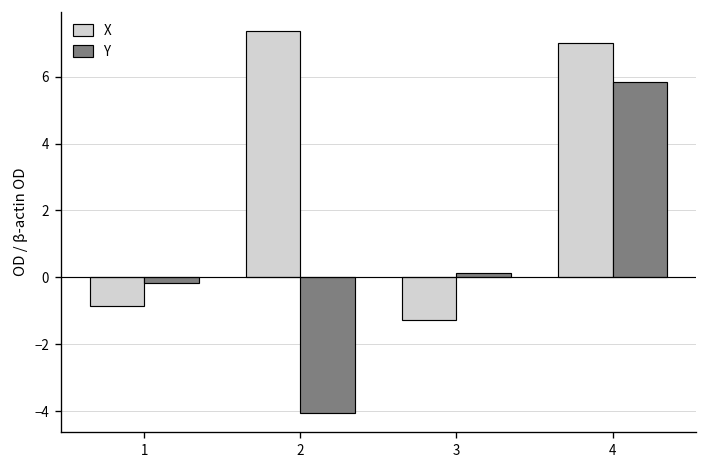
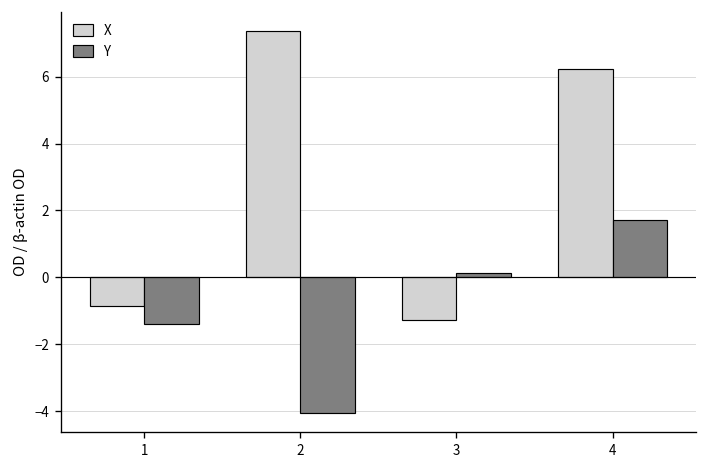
Y, 1: -0.2 -> -1.4
X, 4: 7.0 -> 6.2
Y, 4: 5.9 -> 1.7
